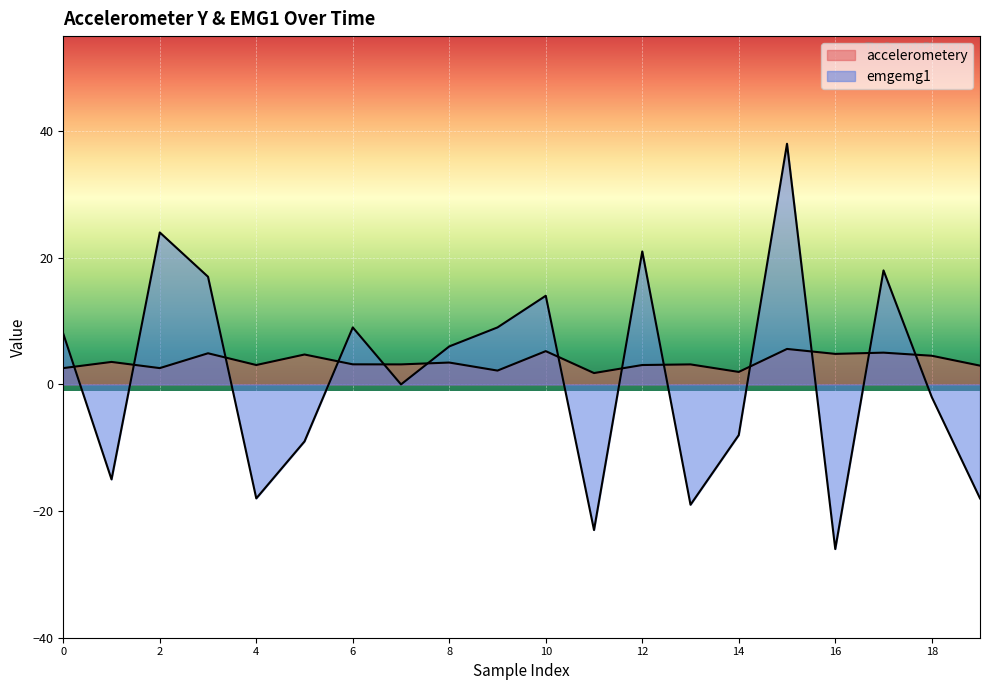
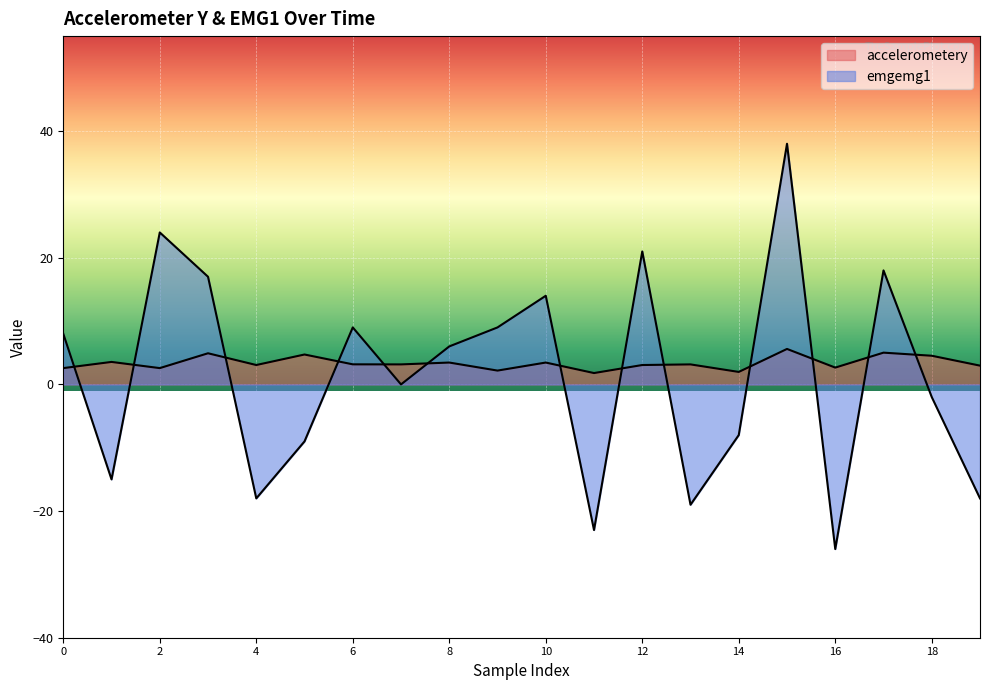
accelerometery, 10: 5 -> 3
accelerometery, 16: 5 -> 3
